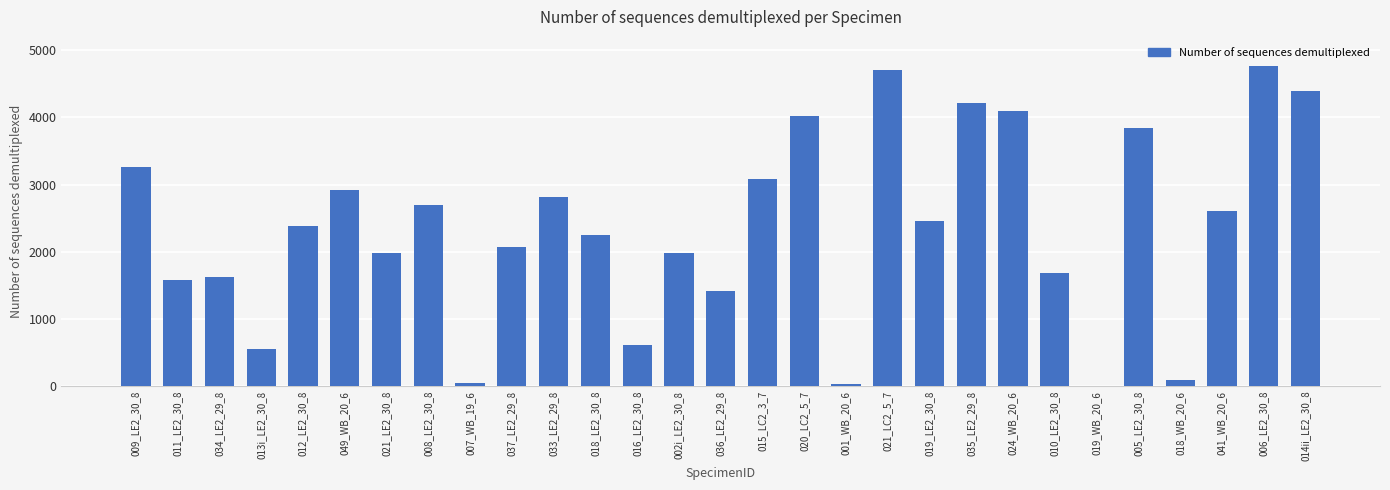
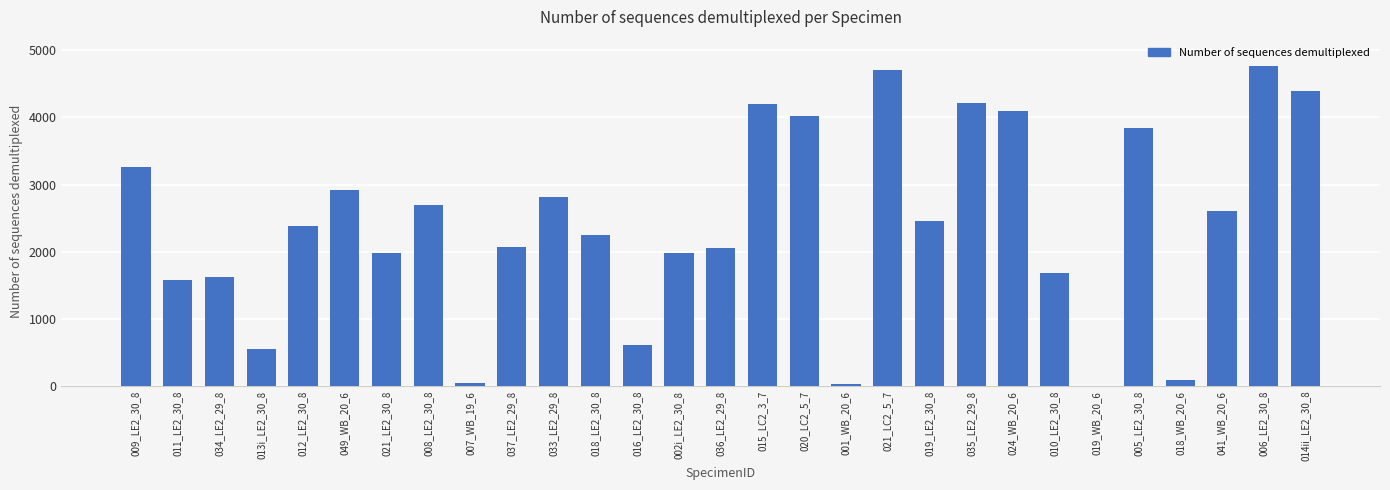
036_LE2_29_8: 1400 -> 2100
015_LC2_3_7: 3100 -> 4200
